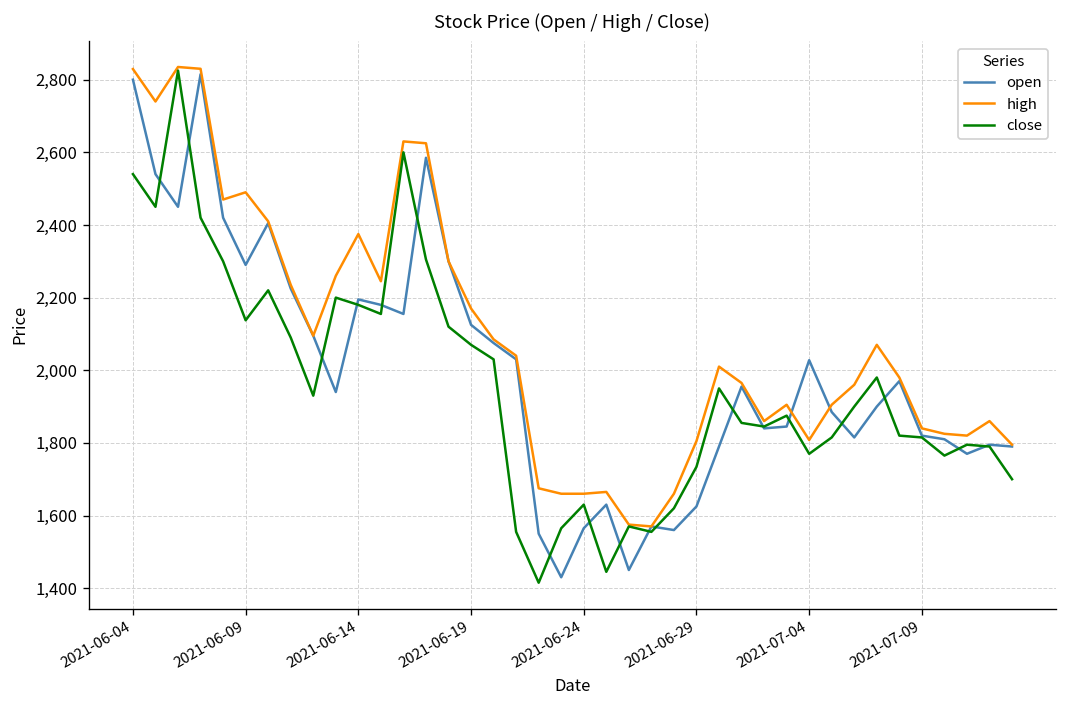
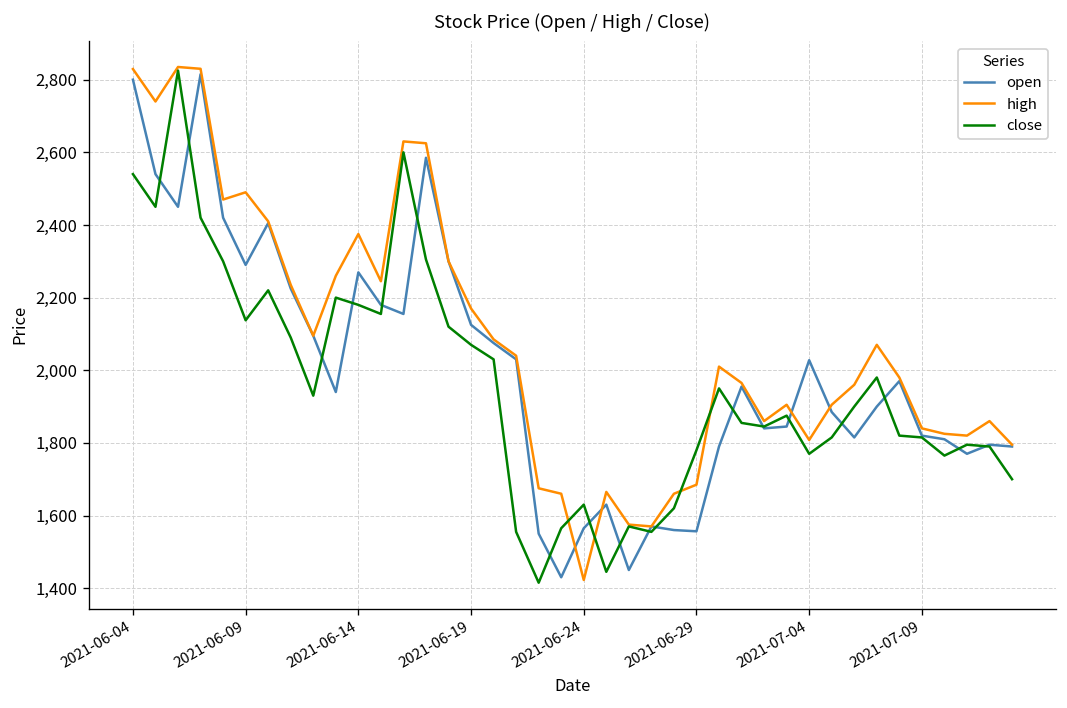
open, 2021-06-14: 2,200 -> 2,270
high, 2021-06-24: 1,660 -> 1,420
open, 2021-06-29: 1,630 -> 1,560
high, 2021-06-29: 1,810 -> 1,680
close, 2021-06-29: 1,730 -> 1,780
